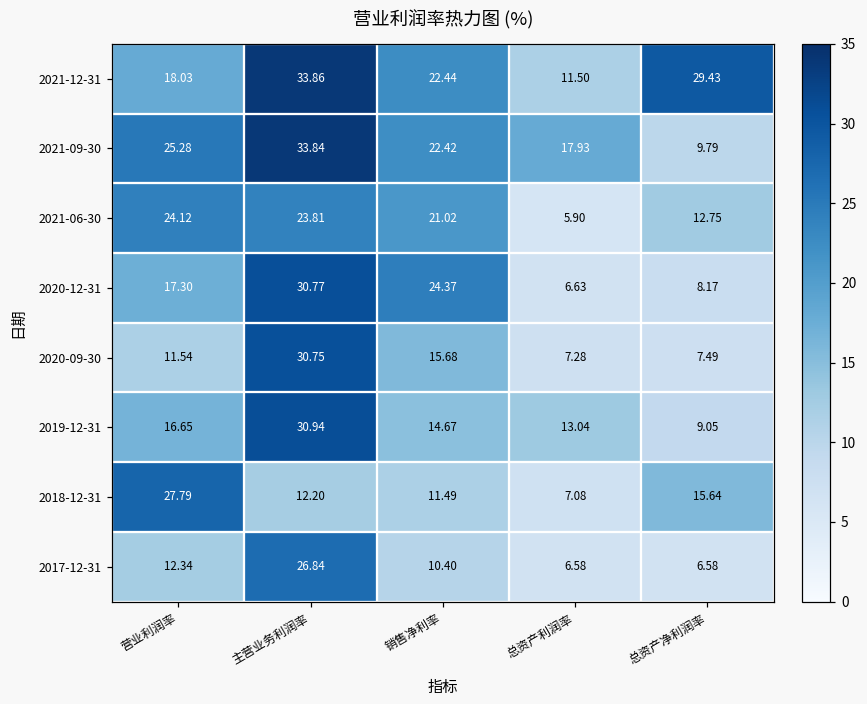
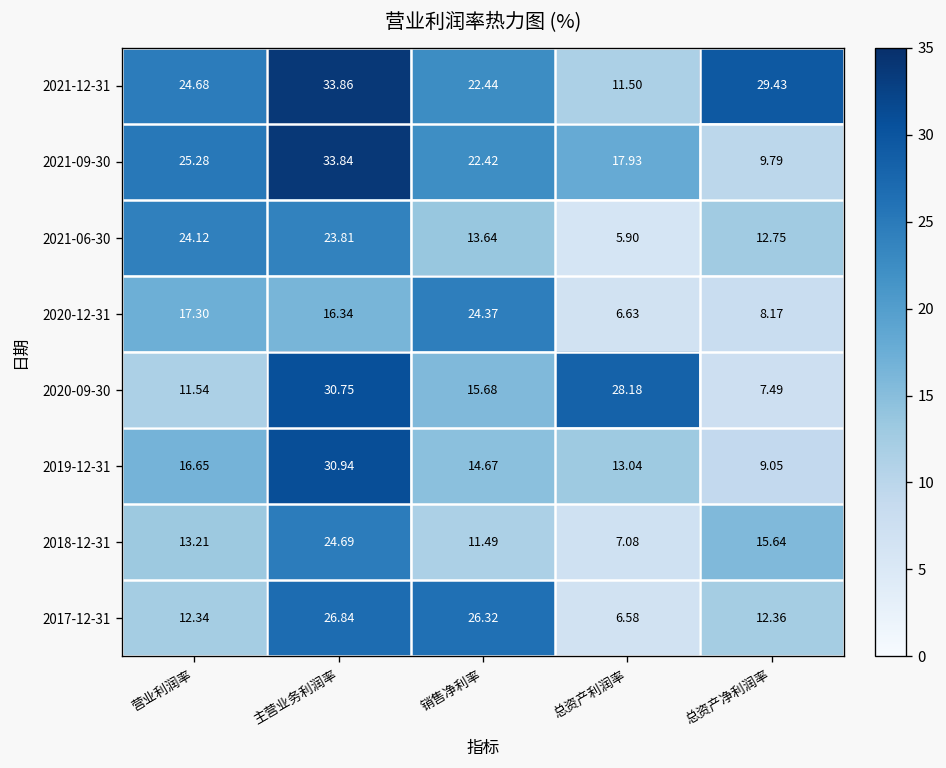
2021-12-31, 营业利润率: 18.03 -> 24.68
2021-06-30, 销售净利率: 21.02 -> 13.64
2020-12-31, 主营业务利润率: 30.77 -> 16.34
2020-09-30, 总资产利润率: 7.28 -> 28.18
2018-12-31, 营业利润率: 27.79 -> 13.21
2018-12-31, 主营业务利润率: 12.20 -> 24.69
2017-12-31, 销售净利率: 10.40 -> 26.32
2017-12-31, 总资产净利润率: 6.58 -> 12.36
